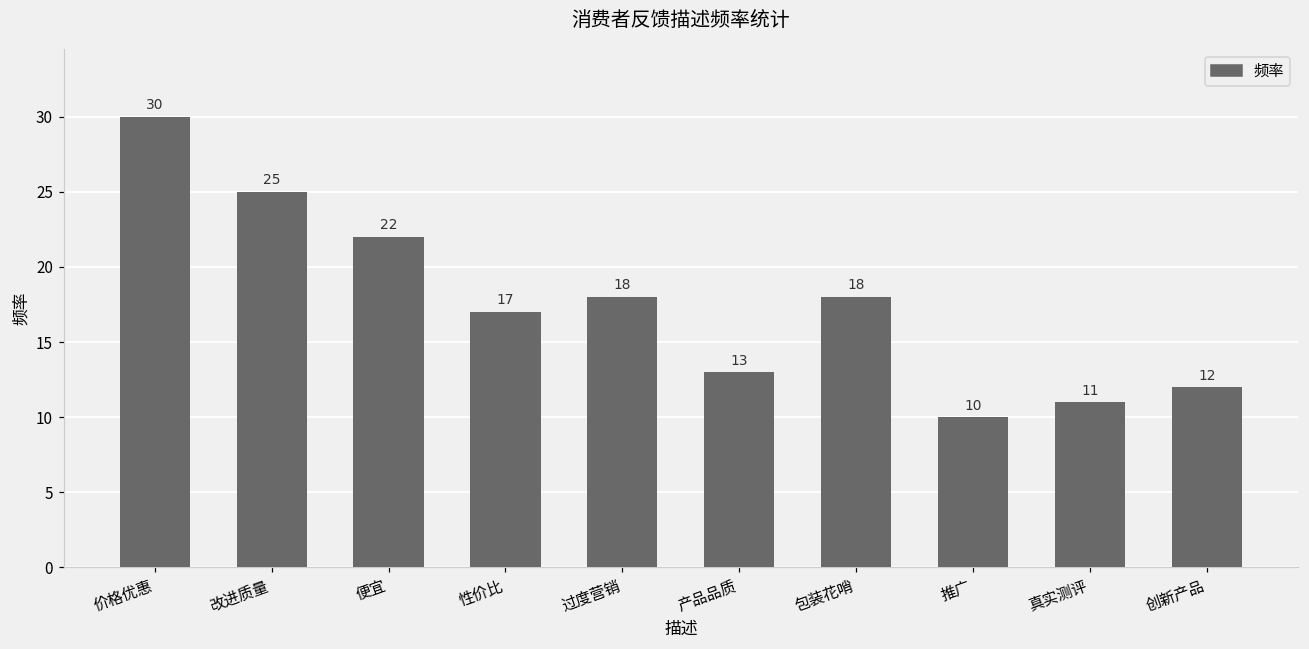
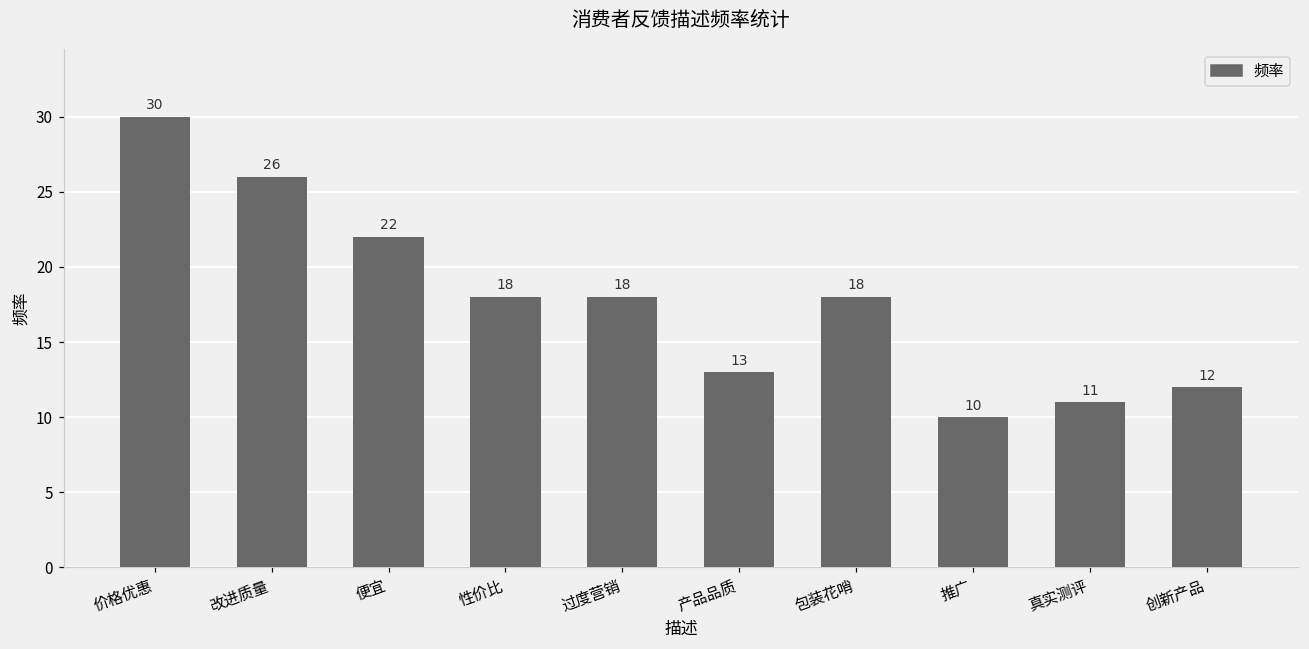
改进质量: 25 -> 26
性价比: 17 -> 18
